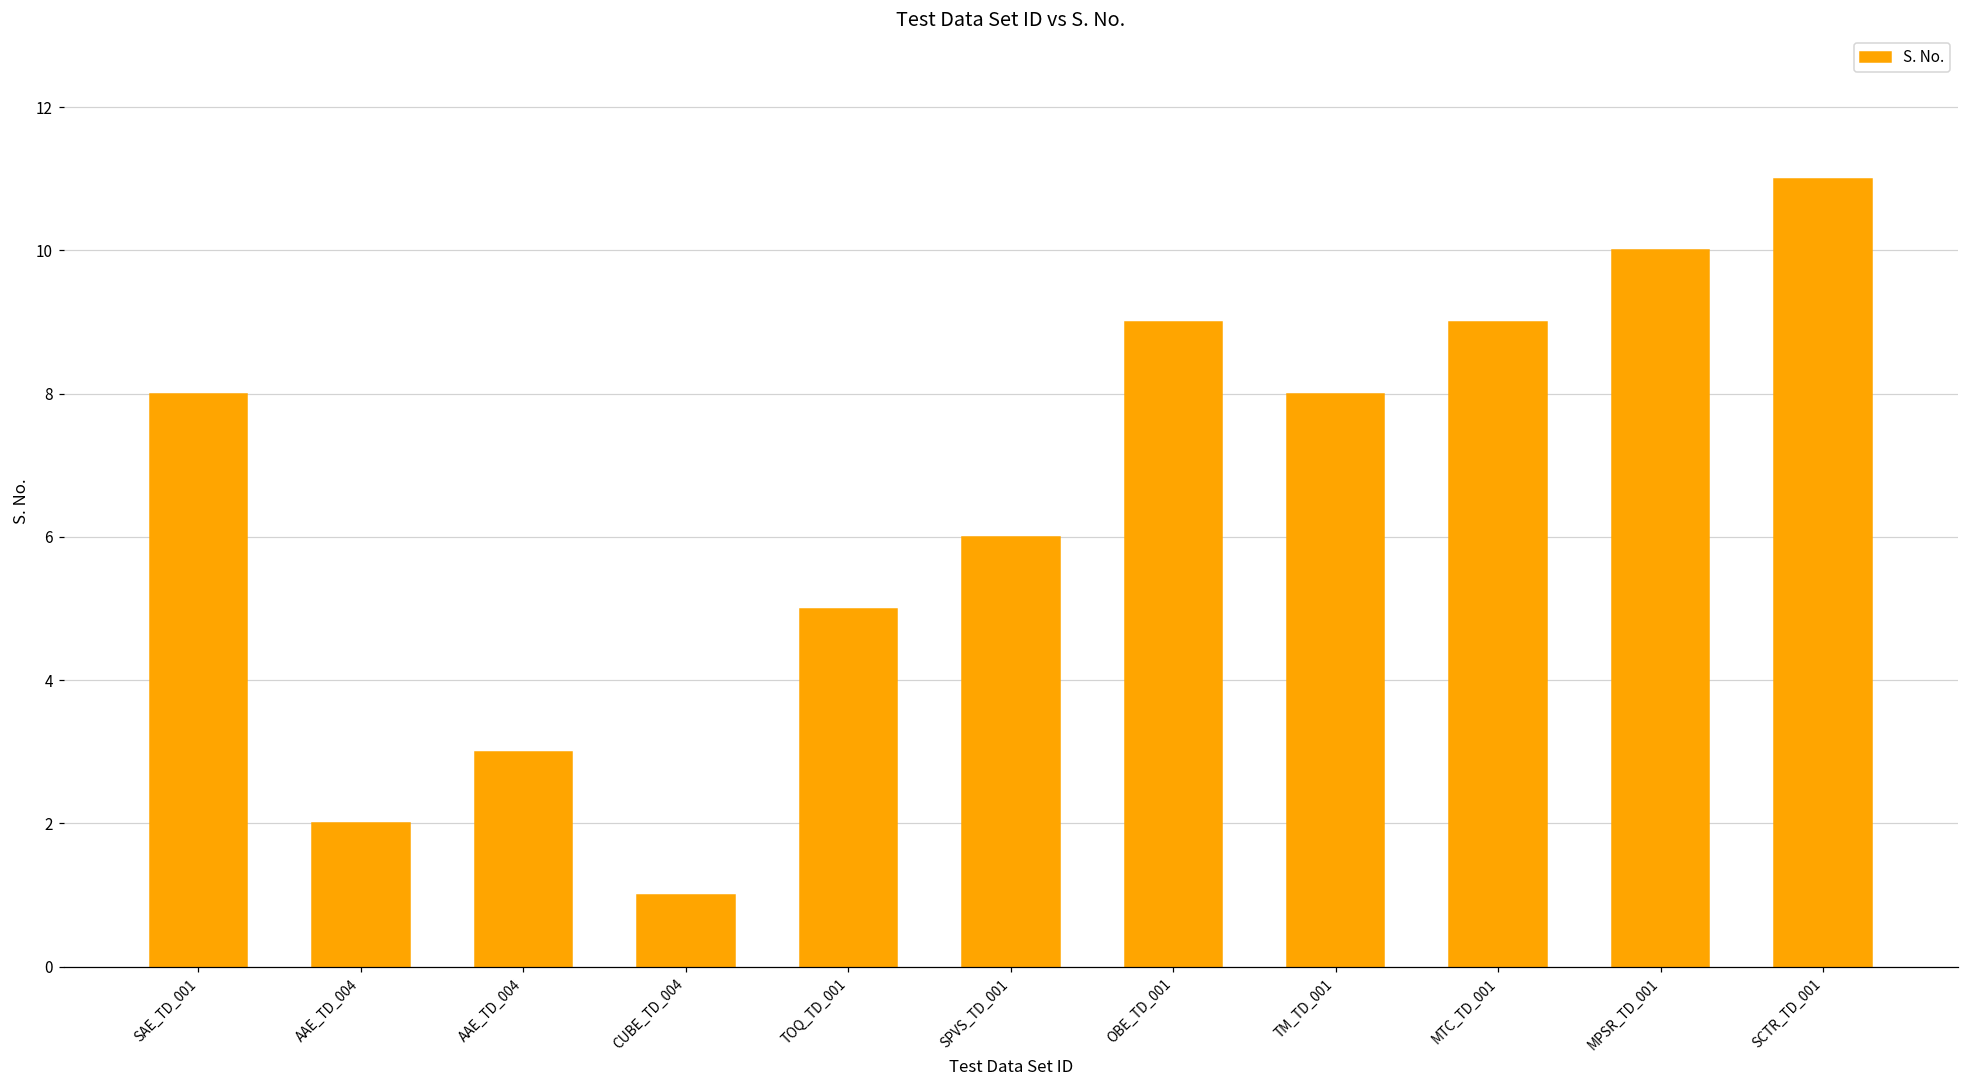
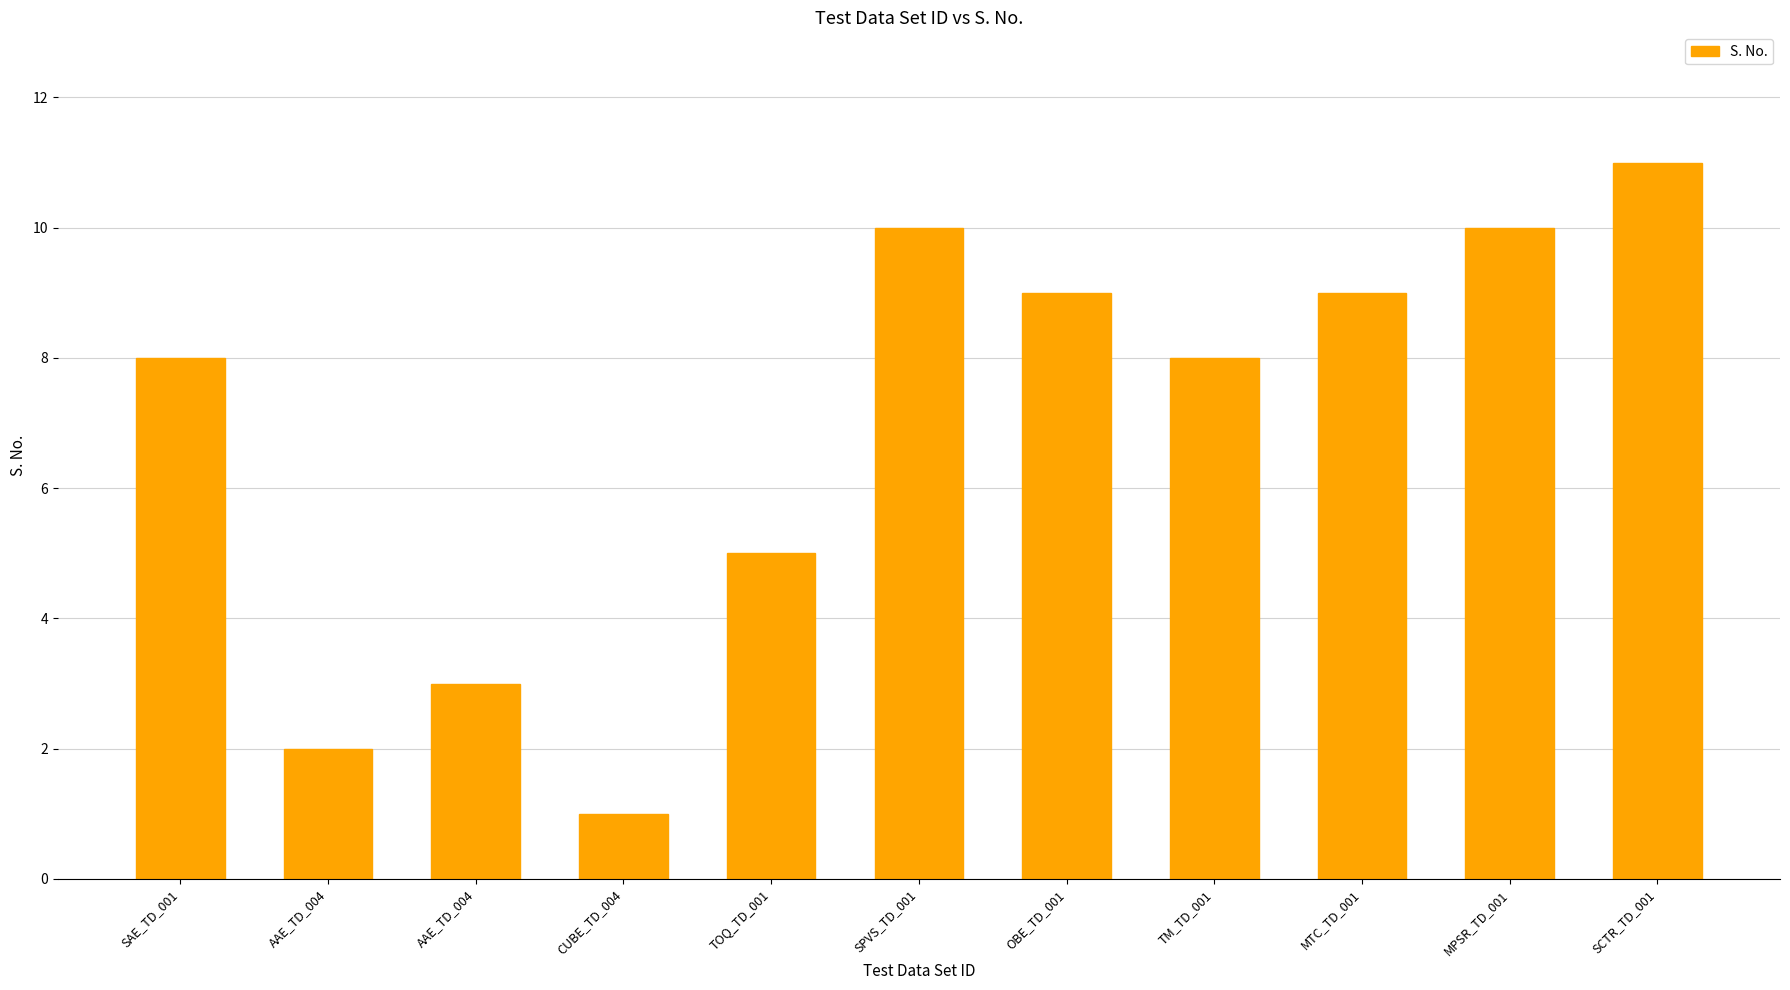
SPVS_TD_001: 6 -> 10
